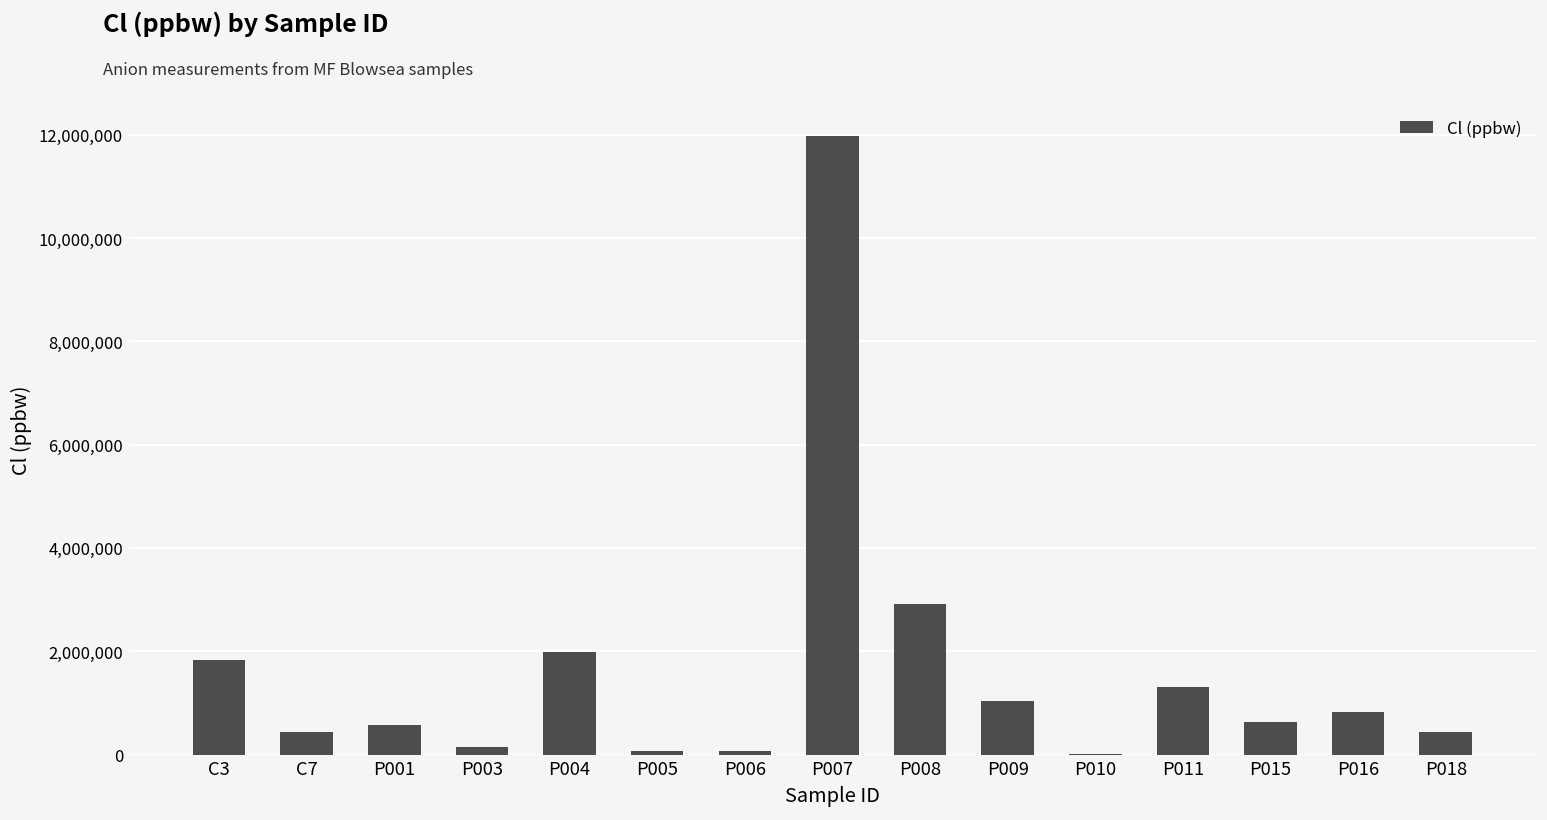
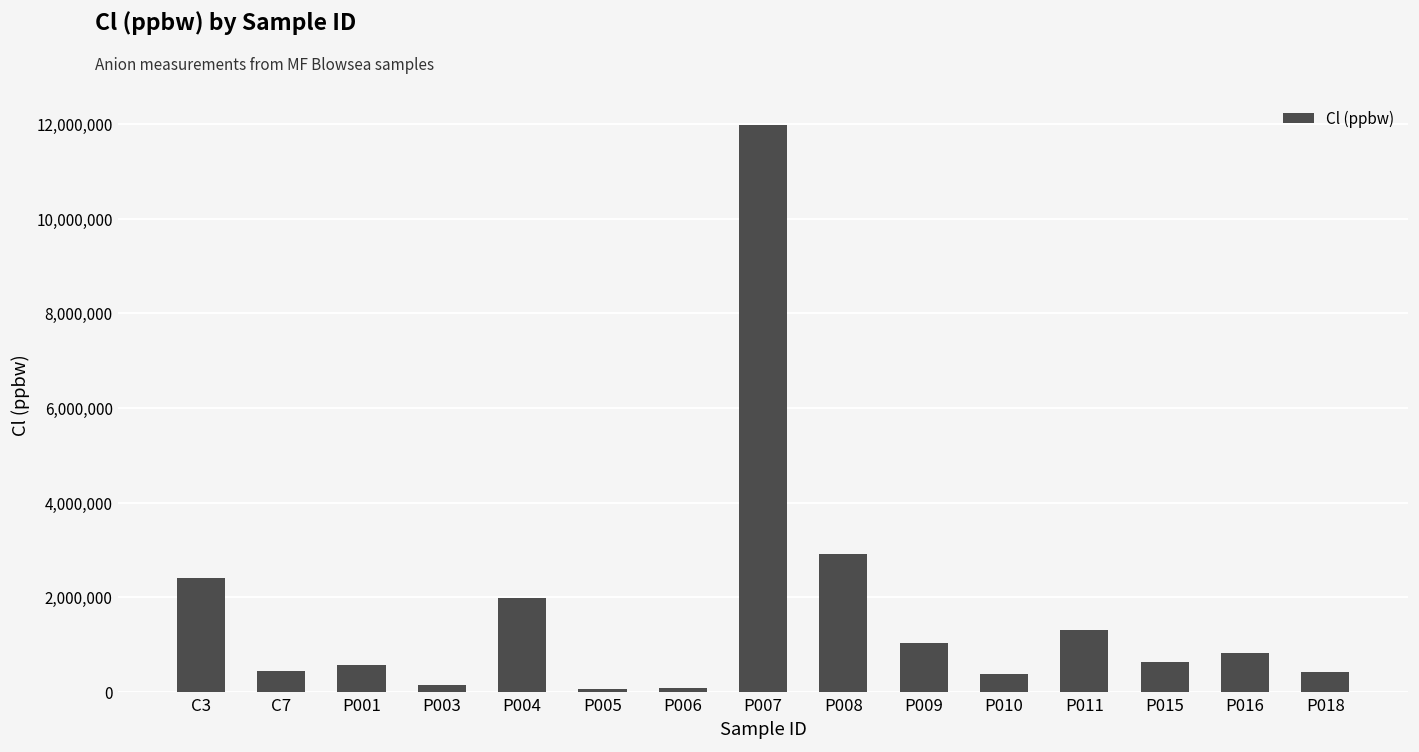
C3: 1,800,000 -> 2,400,000
P010: 0 -> 400,000
